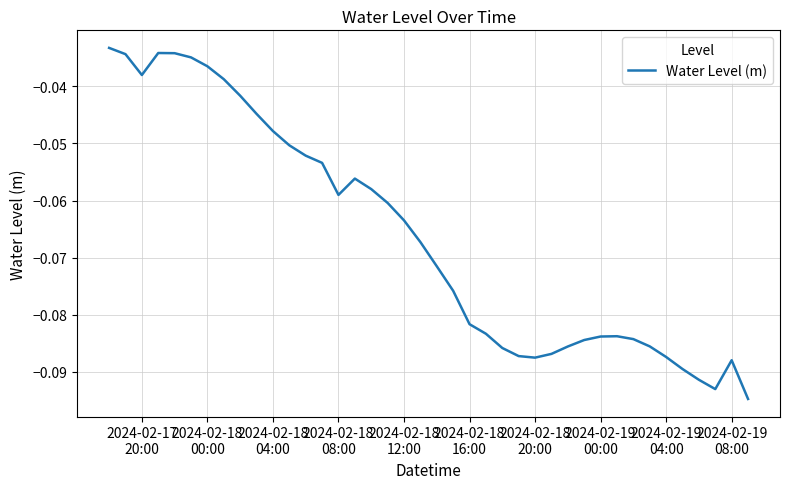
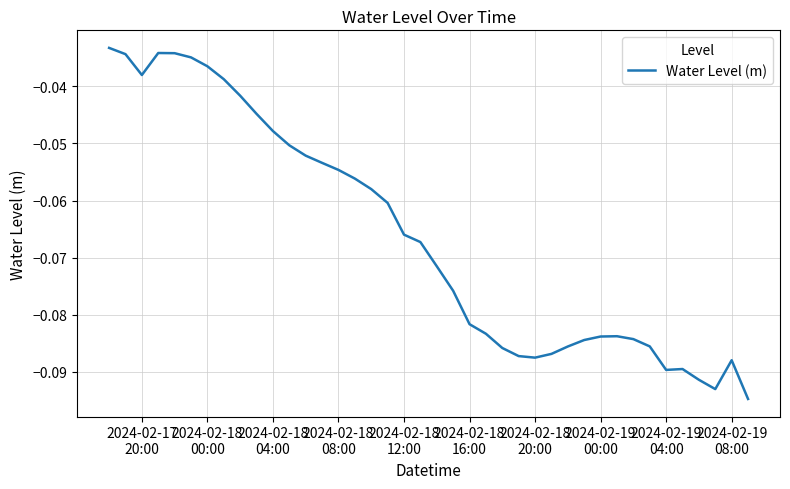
2024-02-18 08:00: -0.059 -> -0.055
2024-02-18 12:00: -0.063 -> -0.066
2024-02-19 04:00: -0.087 -> -0.090
